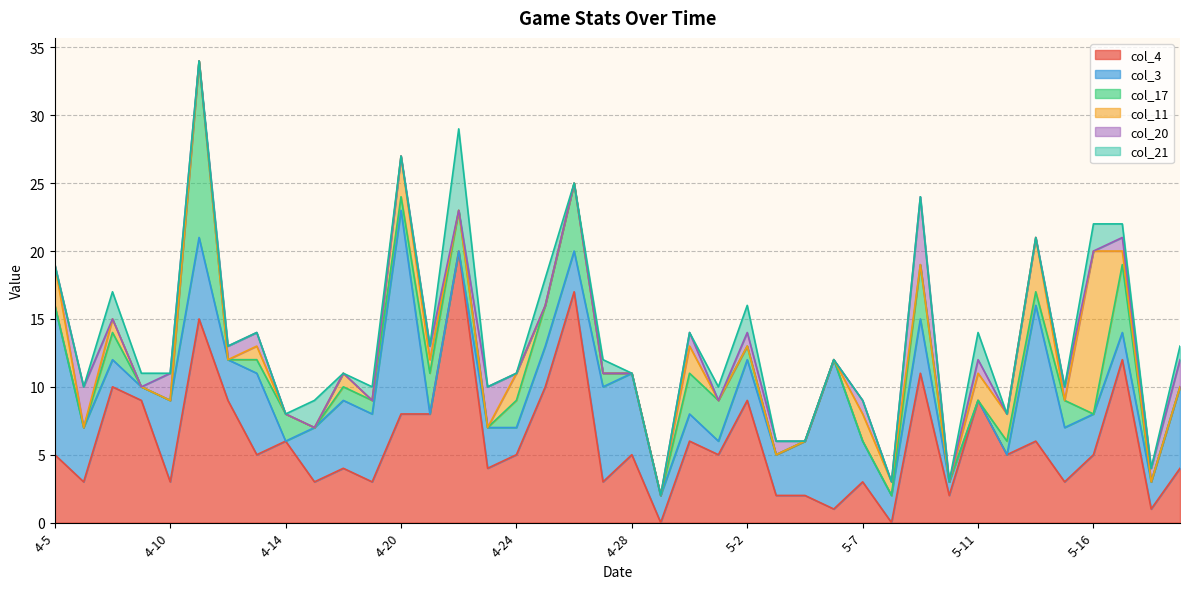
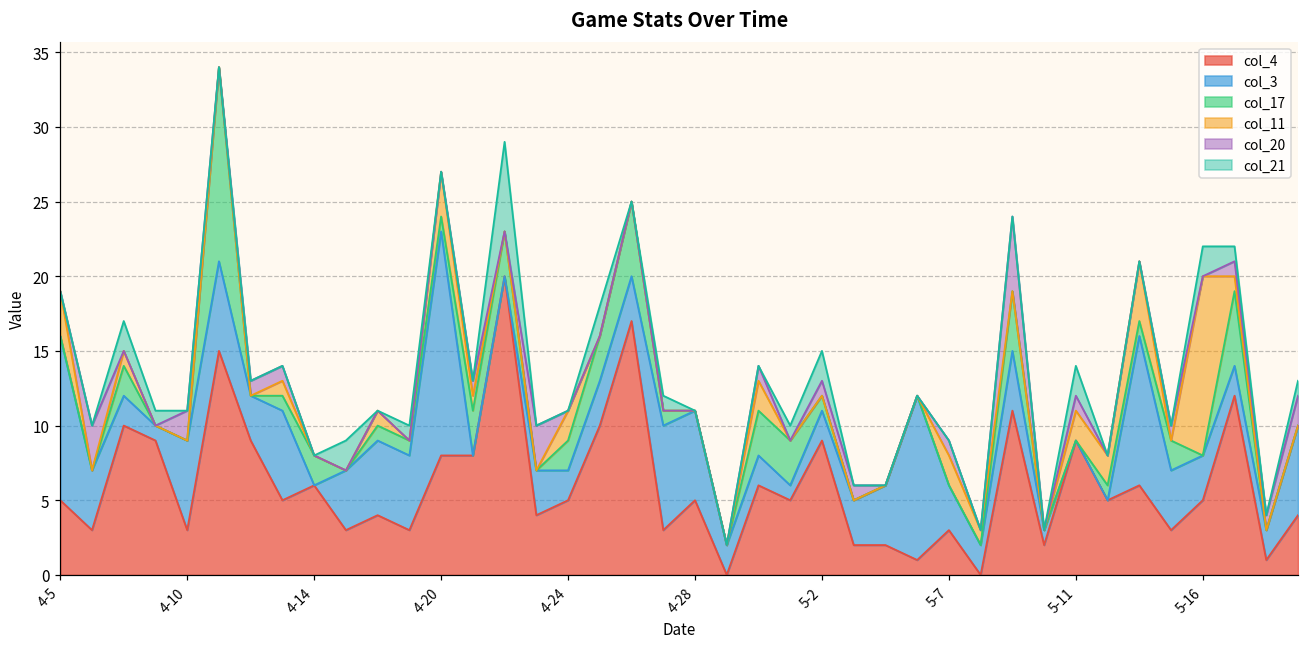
col_3, 5-2: 3 -> 2
